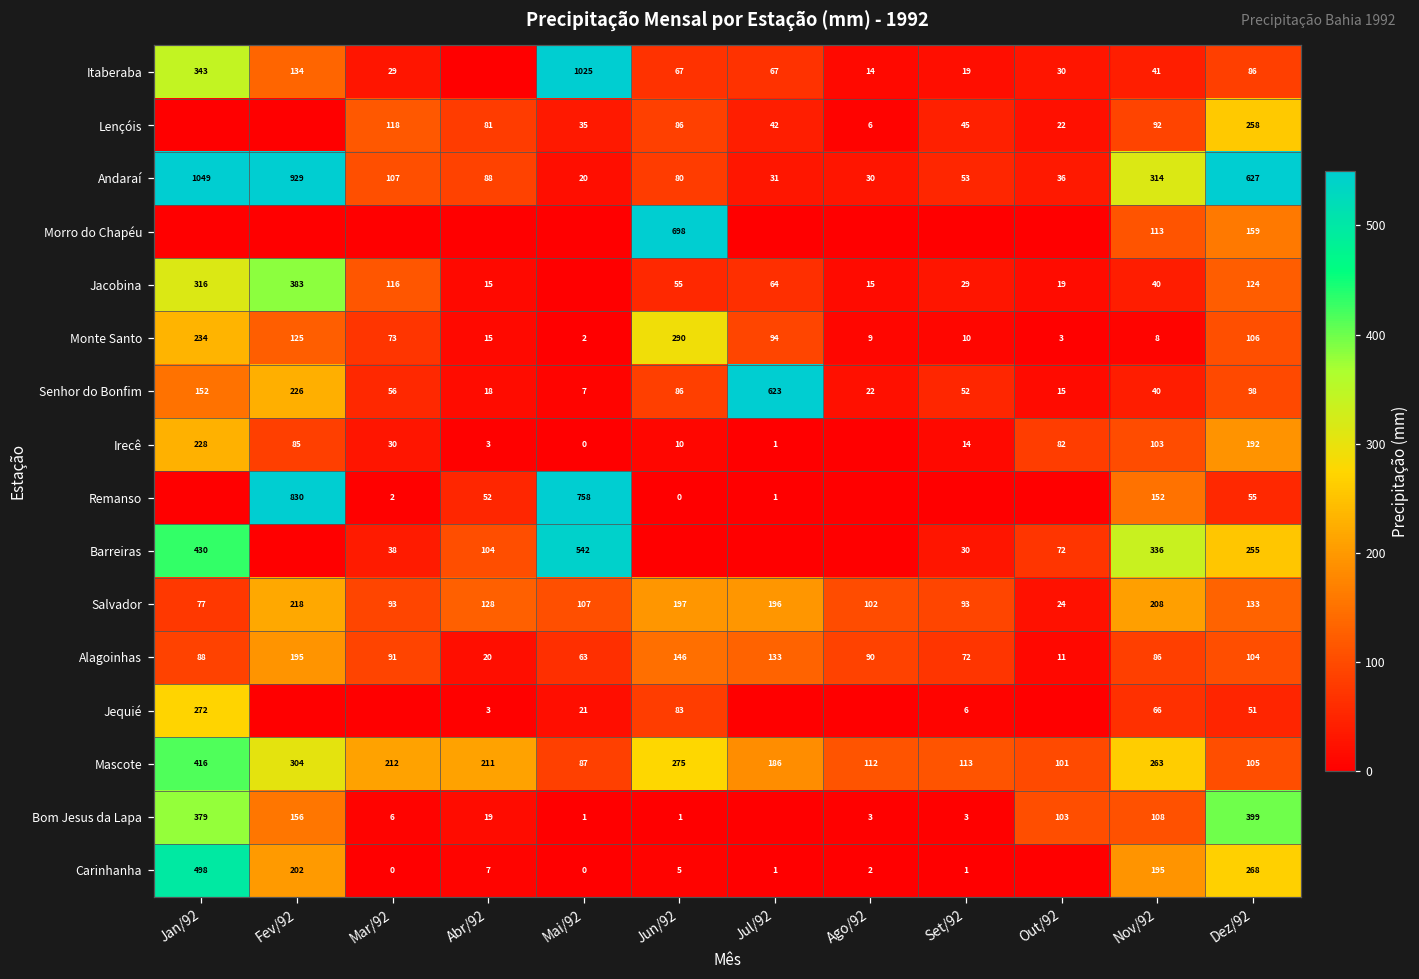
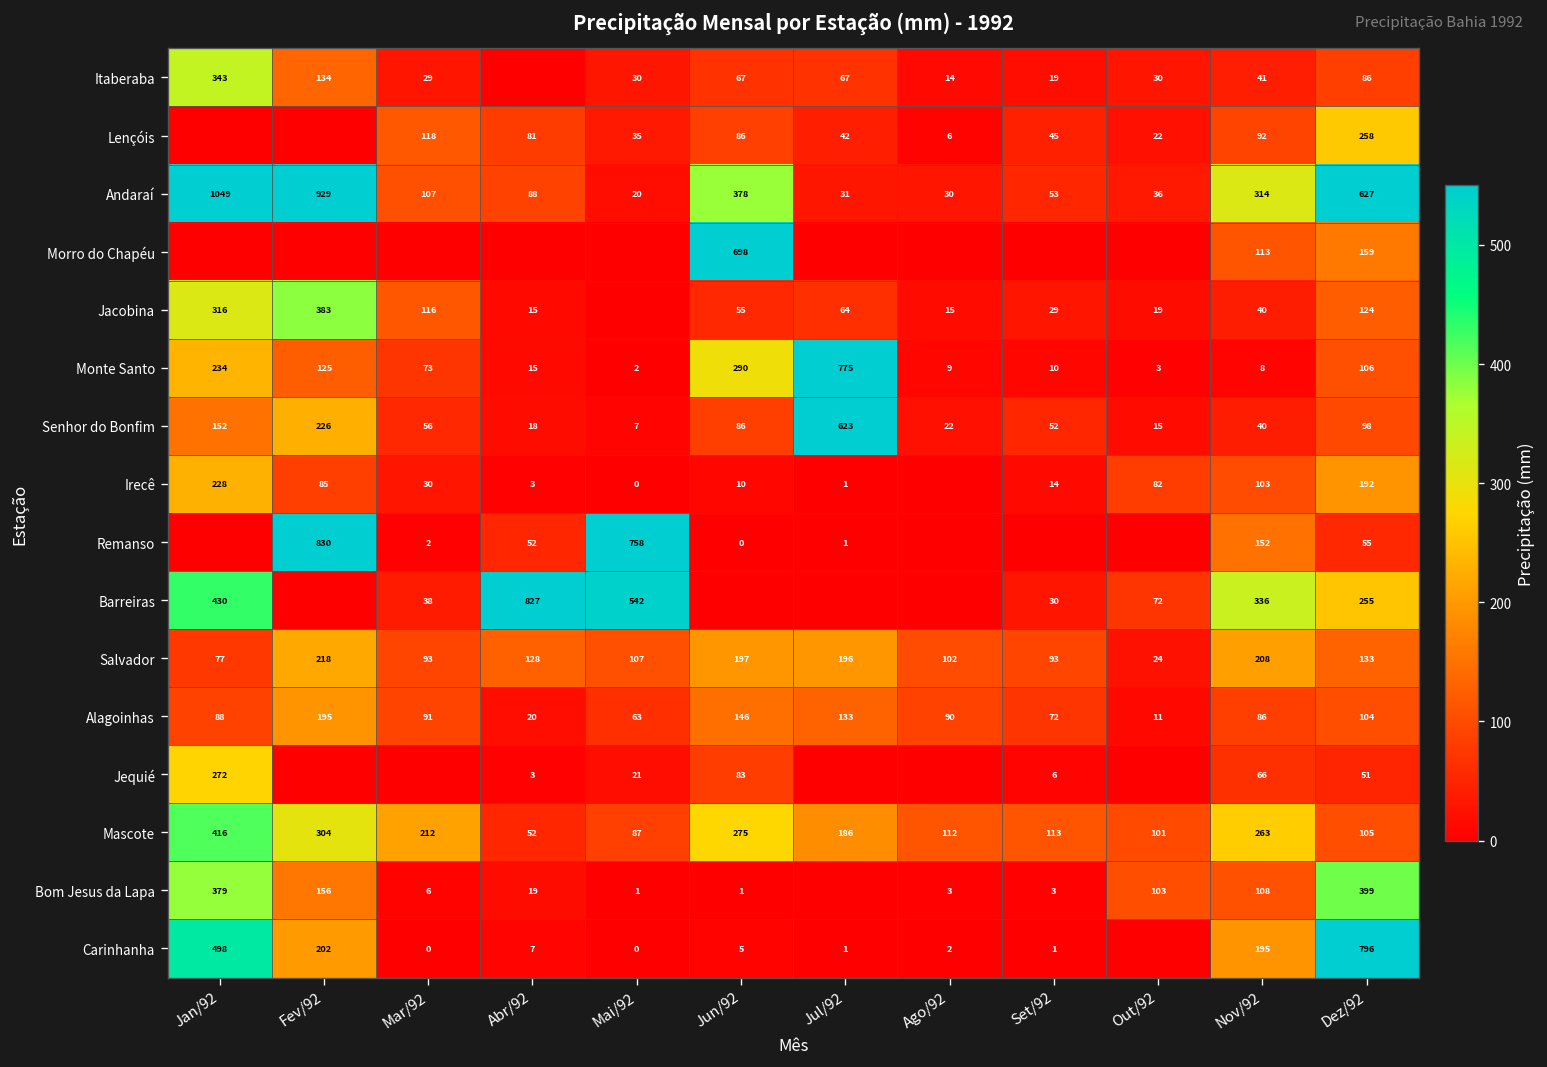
Itaberaba, Mai/92: 1025 -> 30
Andaraí, Jun/92: 80 -> 378
Monte Santo, Jul/92: 94 -> 775
Barreiras, Abr/92: 104 -> 827
Mascote, Abr/92: 211 -> 52
Carinhanha, Dez/92: 268 -> 796
